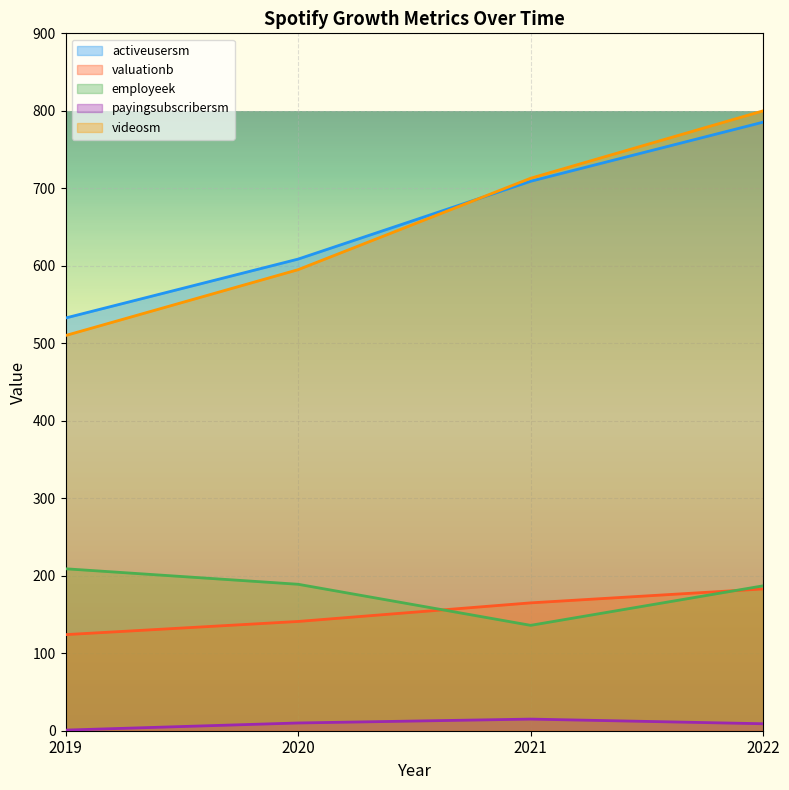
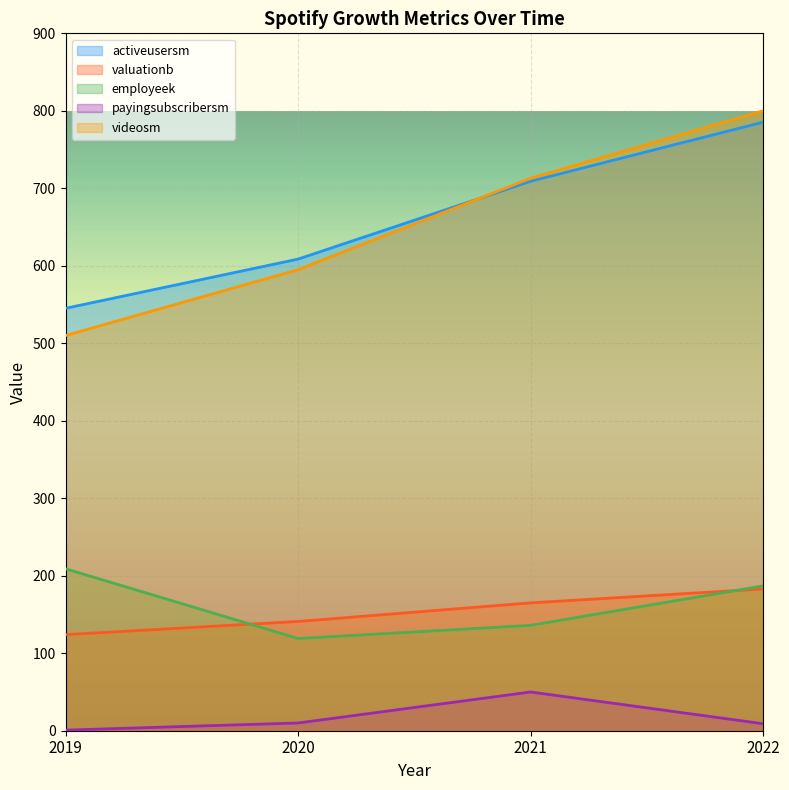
activeusersm, 2019: 530 -> 550
employeek, 2020: 190 -> 120
payingsubscribersm, 2021: 20 -> 50
